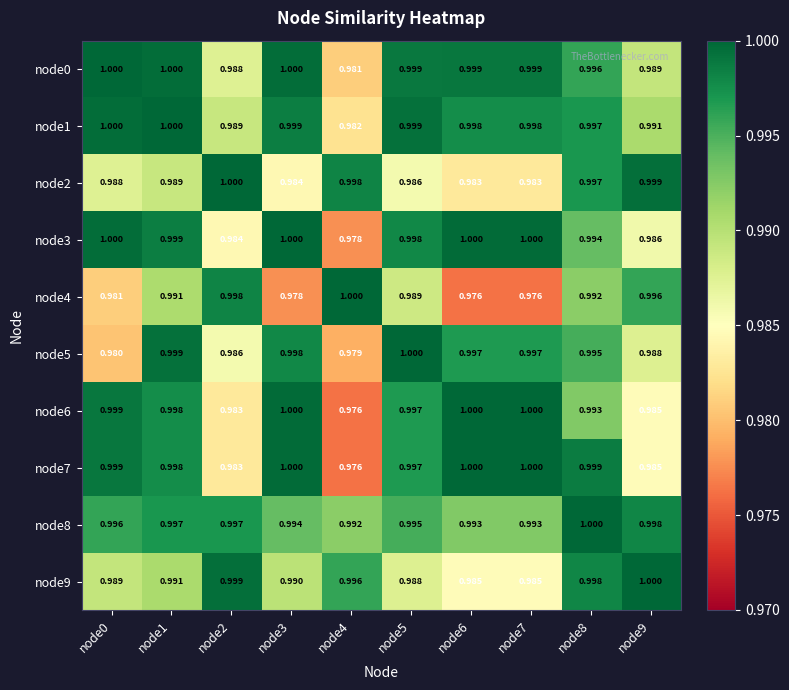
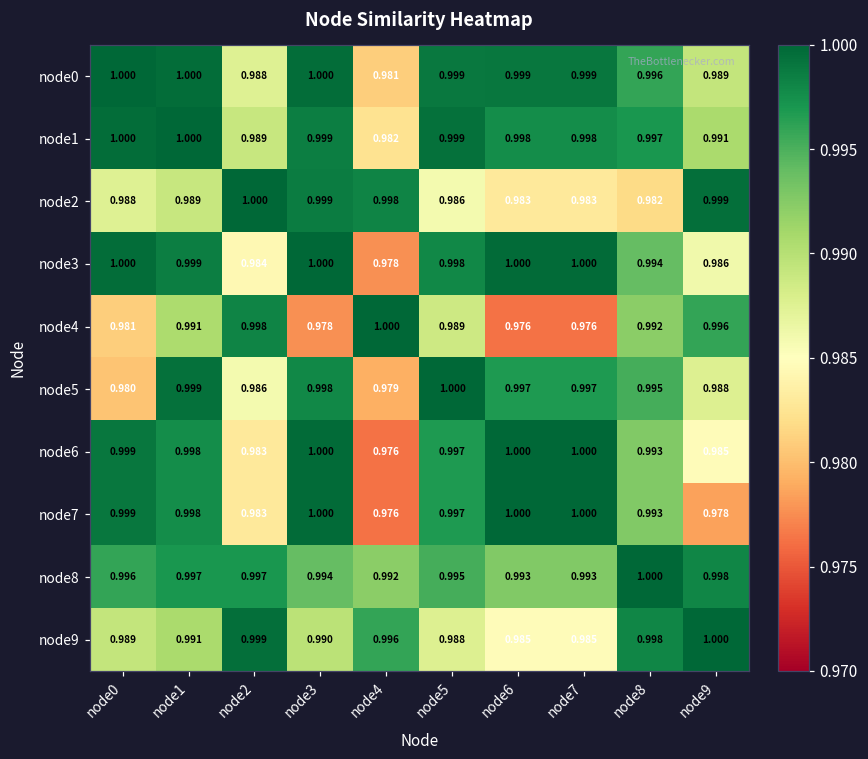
node2, node3: 0.984 -> 0.999
node2, node8: 0.997 -> 0.982
node7, node8: 0.999 -> 0.993
node7, node9: 0.985 -> 0.978
